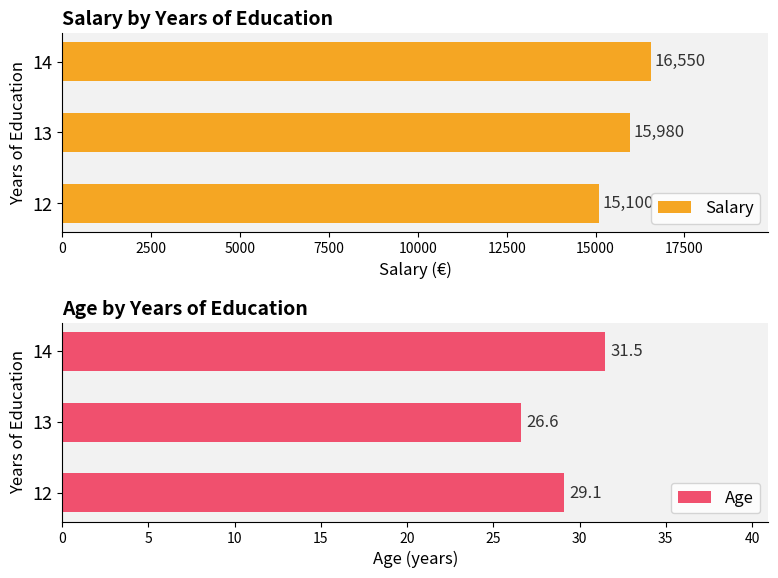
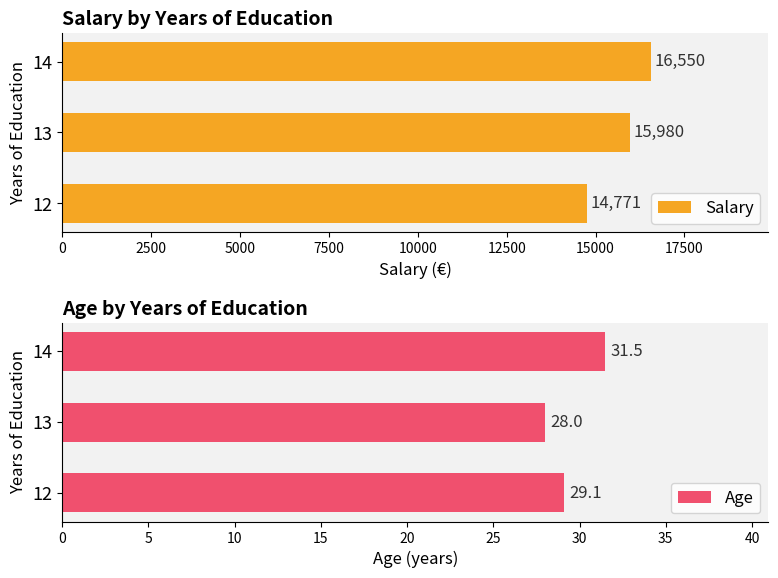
Salary by Years of Education, 12: 15,100 -> 14,771
Age by Years of Education, 13: 26.6 -> 28.0
